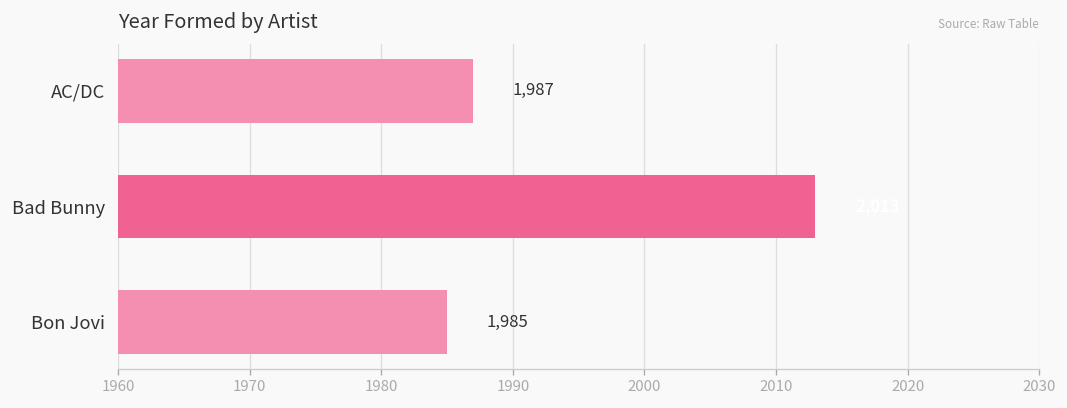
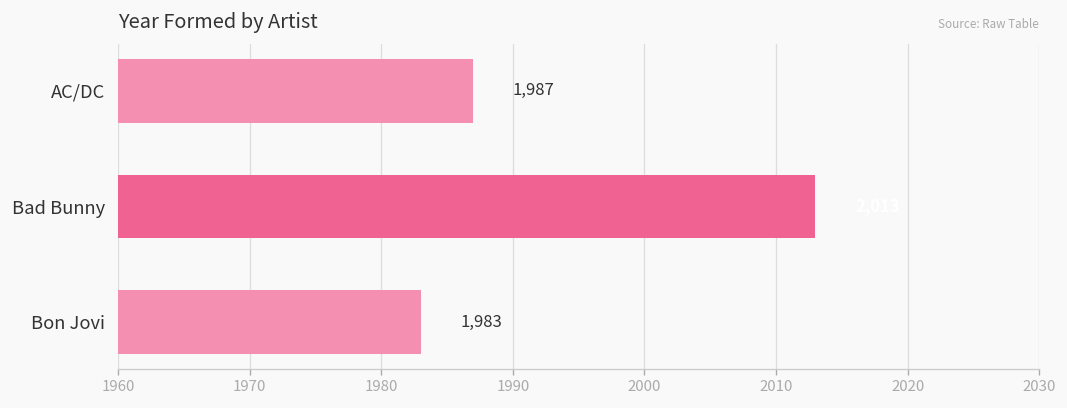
Bon Jovi: 1,985 -> 1,983
